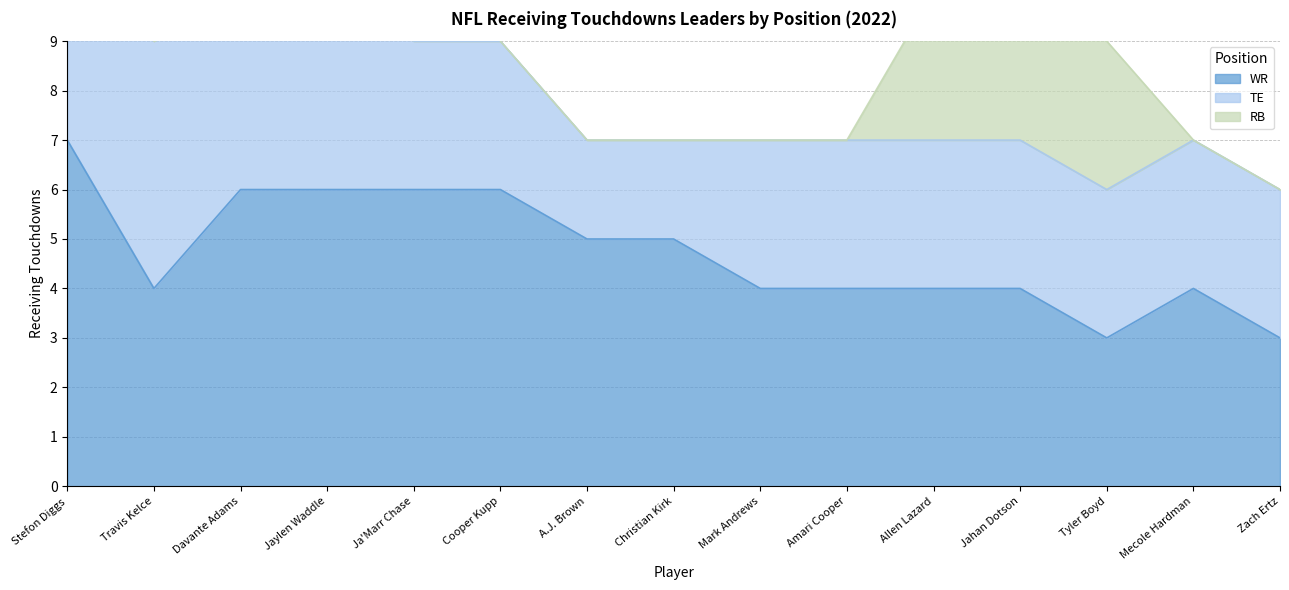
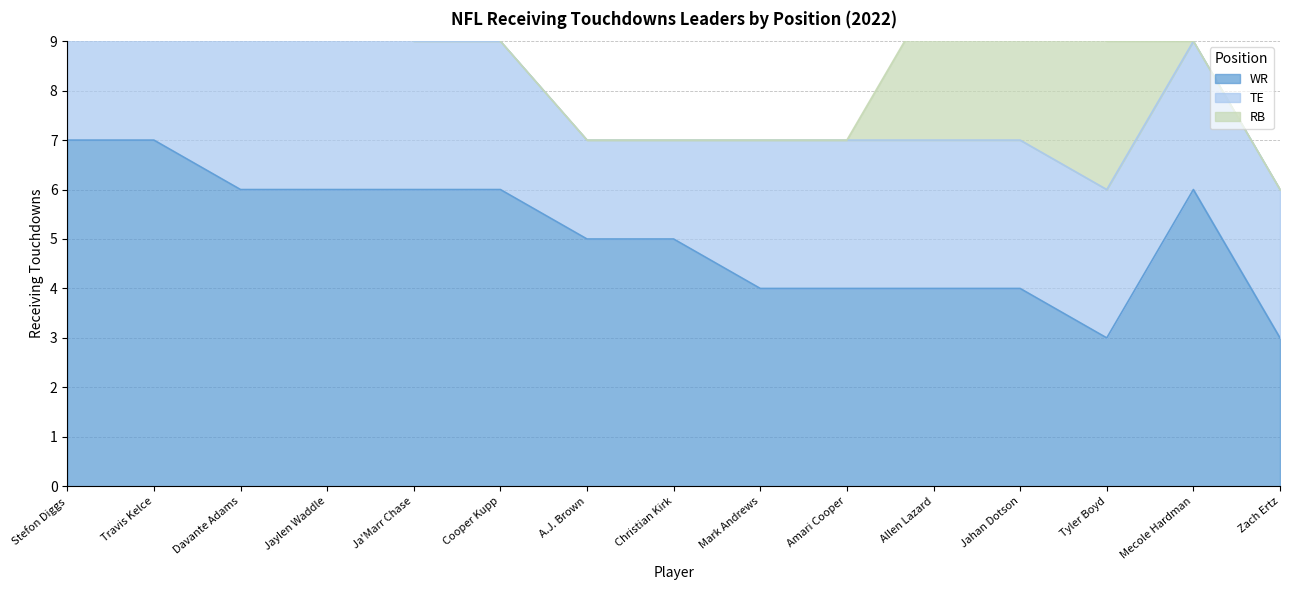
WR, Travis Kelce: 4 -> 7
WR, Mecole Hardman: 4 -> 6
